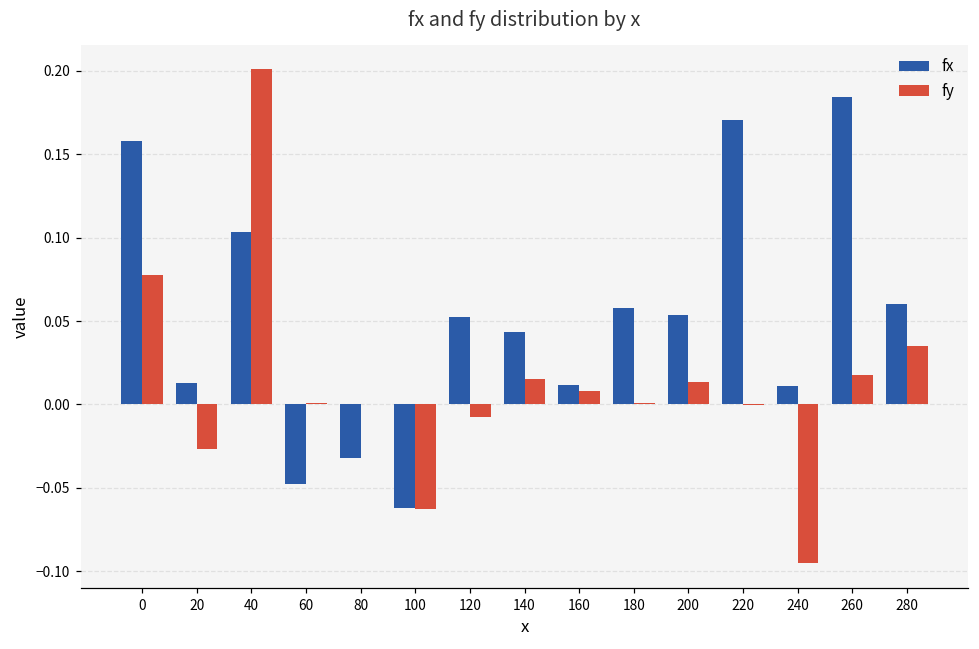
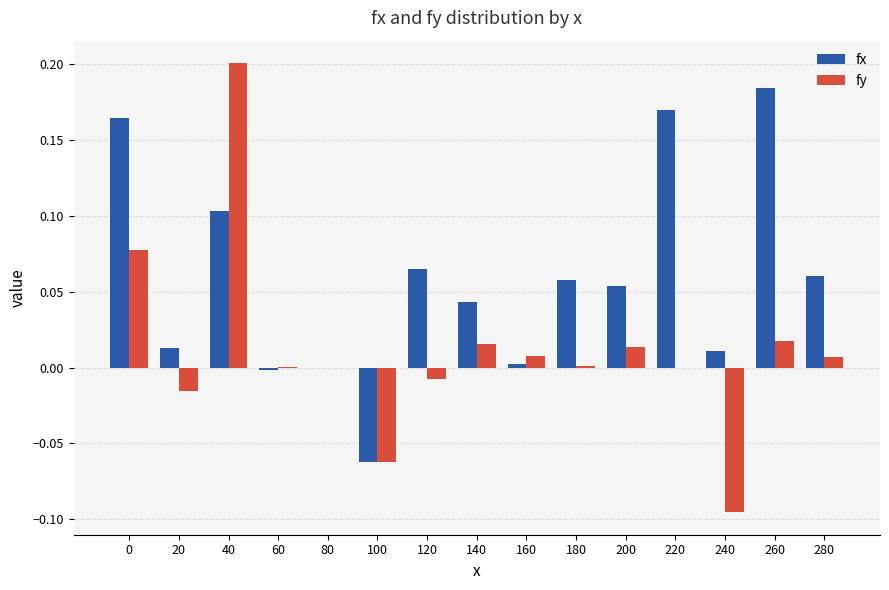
fx, 0: 0.158 -> 0.164
fy, 20: -0.027 -> -0.015
fx, 60: -0.048 -> -0.002
fx, 80: -0.032 -> 0.000
fx, 120: 0.053 -> 0.065
fx, 160: 0.012 -> 0.003
fy, 280: 0.035 -> 0.007
